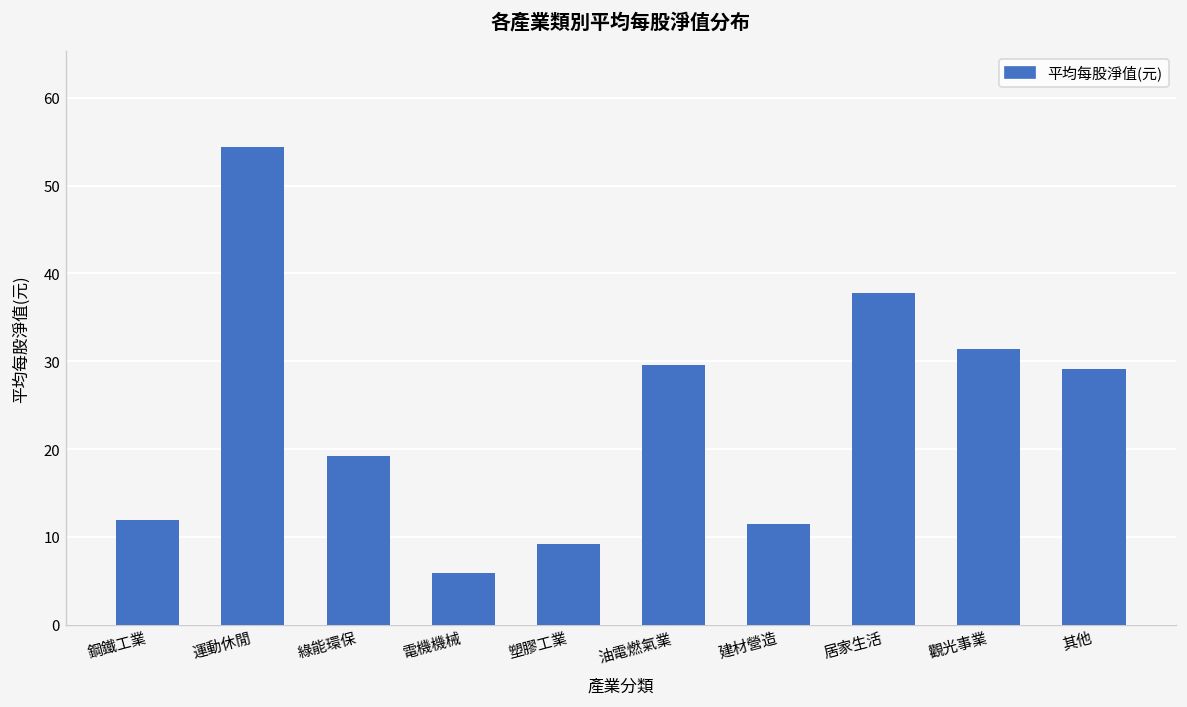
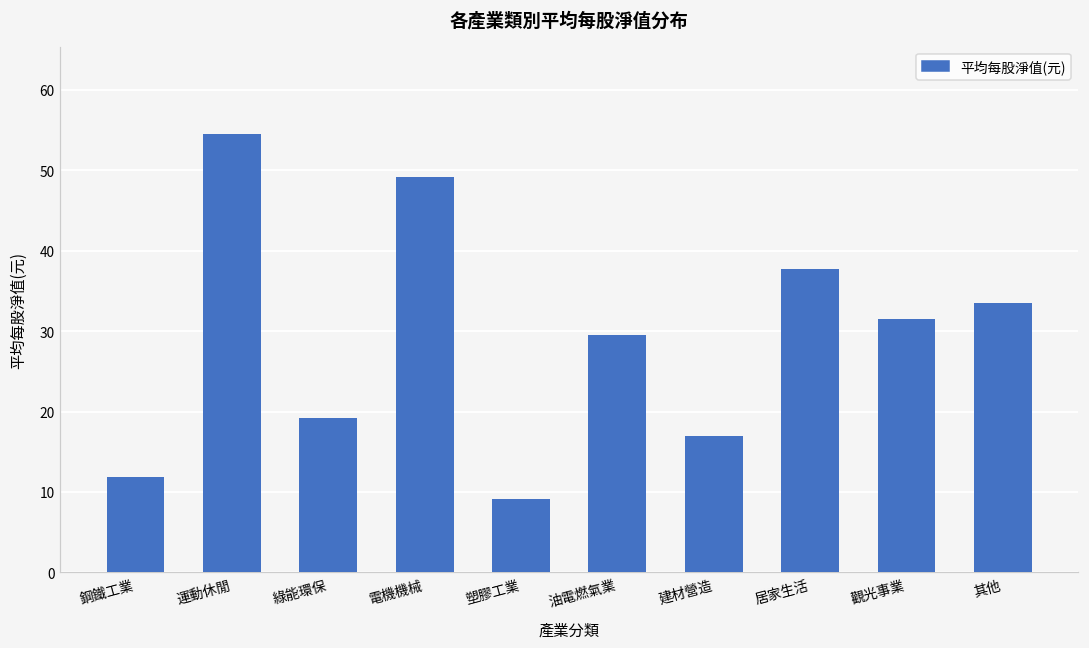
電機機械: 6 -> 49
建材營造: 12 -> 17
其他: 29 -> 33
